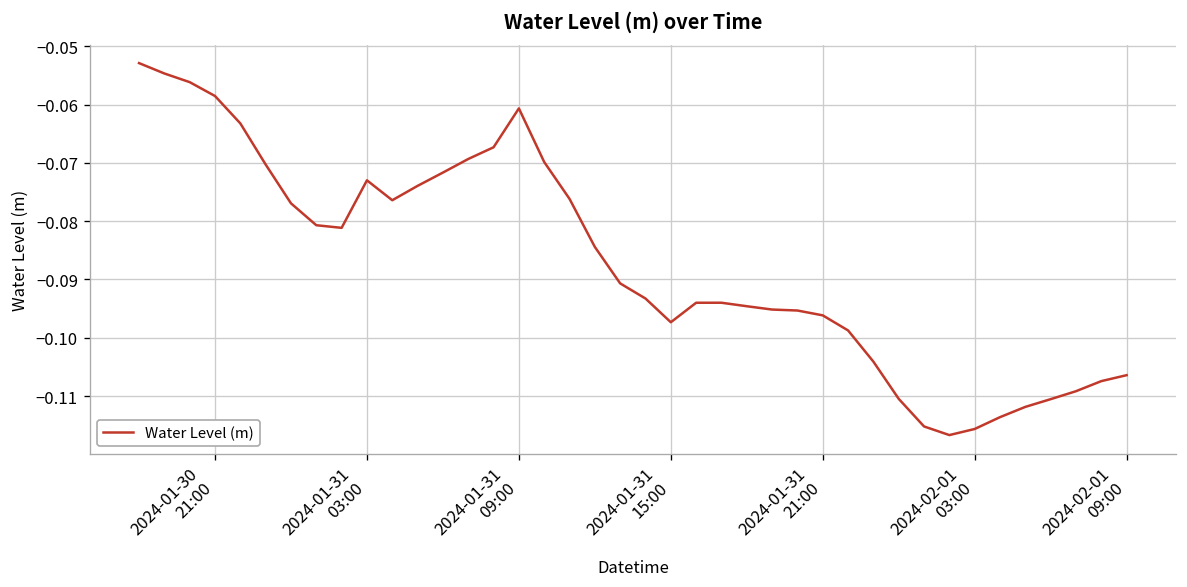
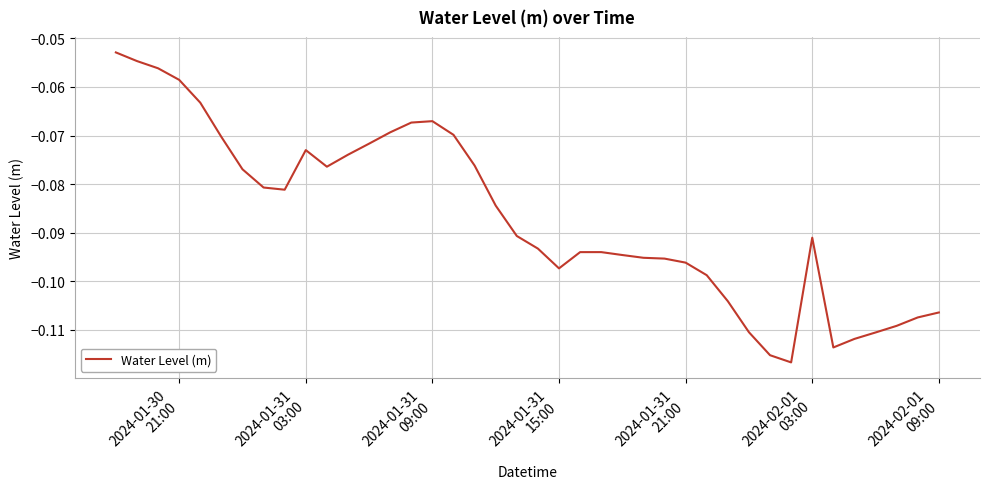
2024-01-31 09:00: -0.061 -> -0.067
2024-02-01 03:00: -0.116 -> -0.091
